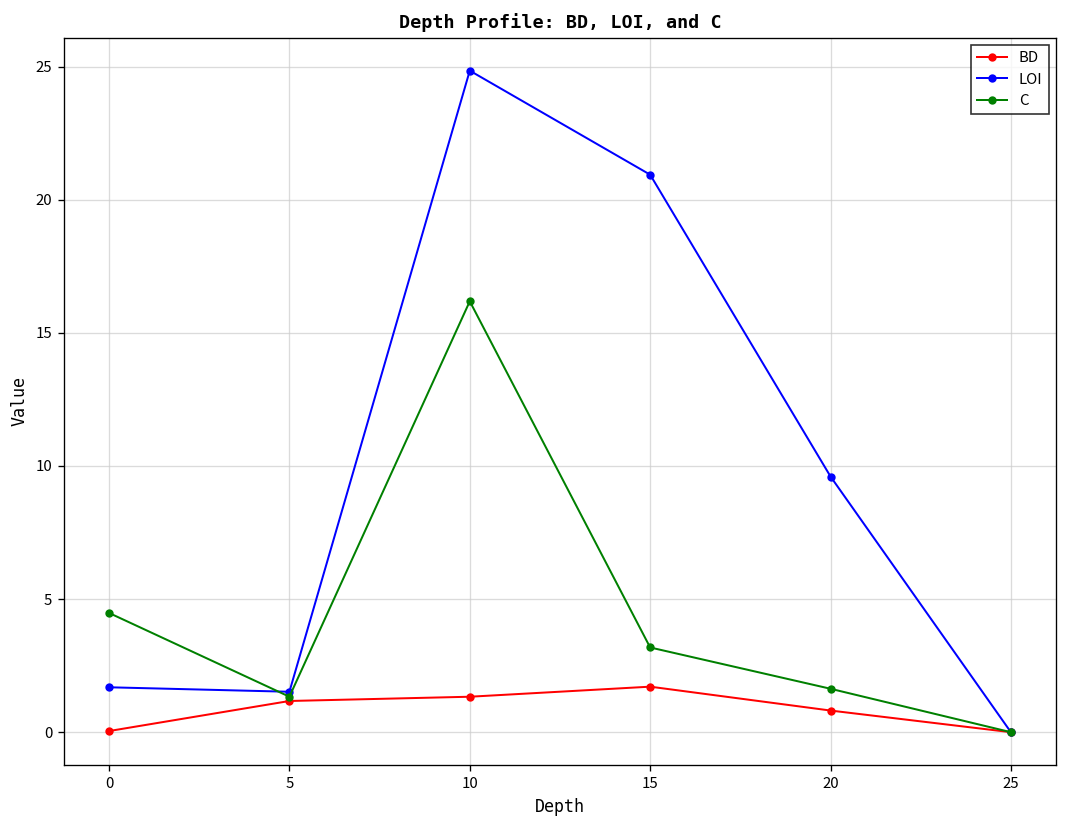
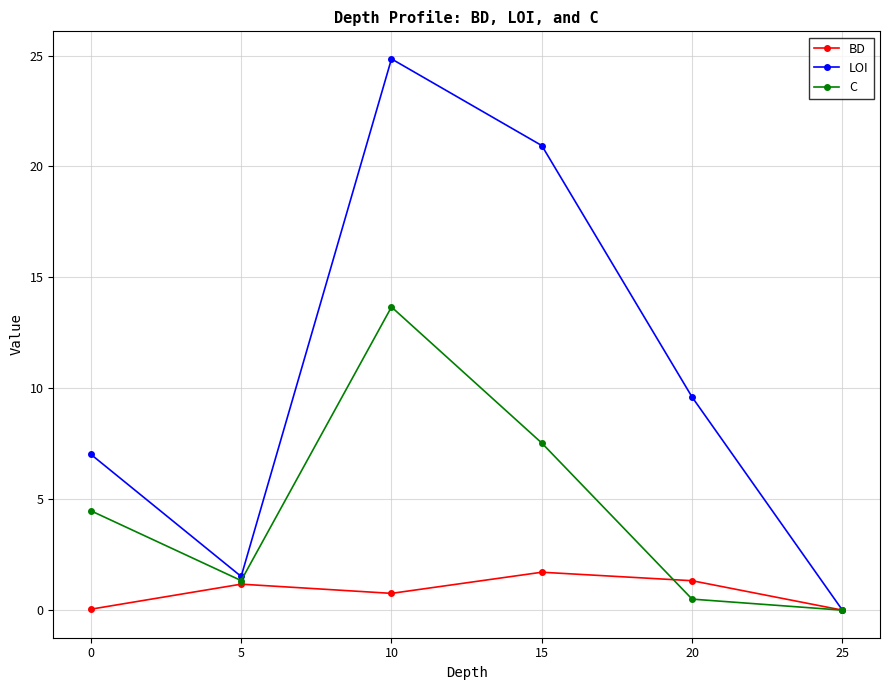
LOI, 0: 1.7 -> 7.0
BD, 10: 1.3 -> 0.8
C, 10: 16.2 -> 13.7
C, 15: 3.2 -> 7.5
BD, 20: 0.8 -> 1.3
C, 20: 1.6 -> 0.5
